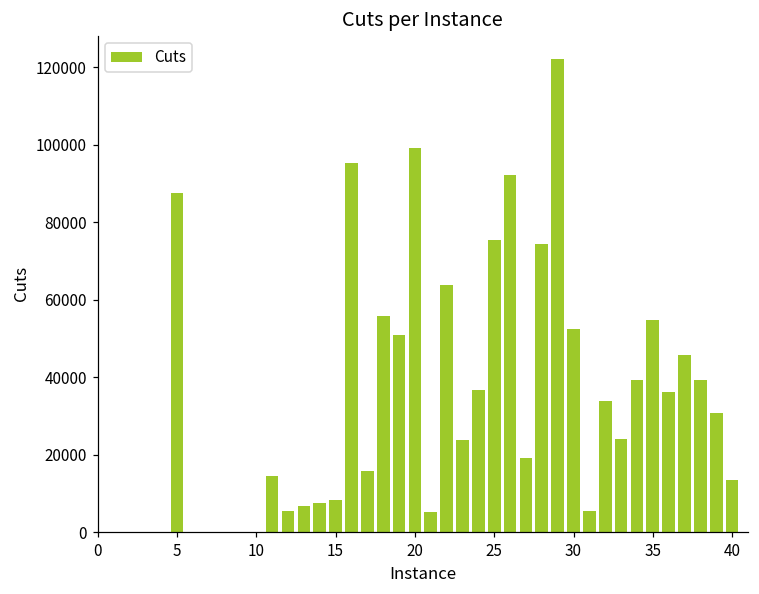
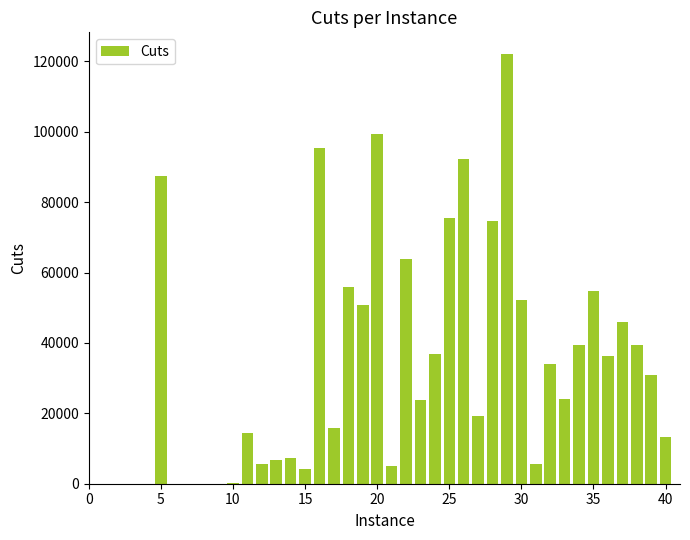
15: 8000 -> 4000
